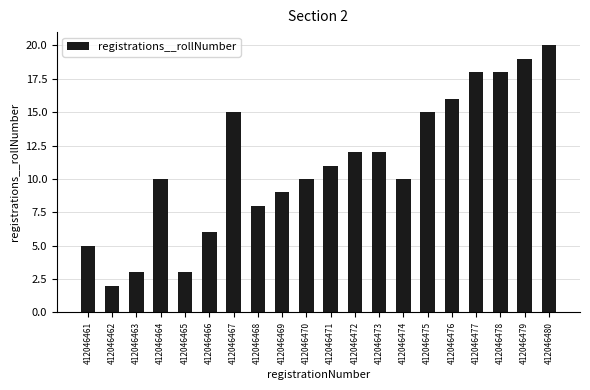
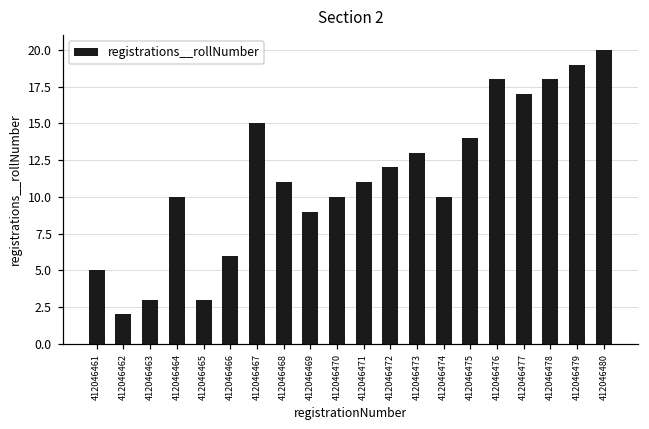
412046468: 8 -> 11
412046473: 12 -> 13
412046475: 15 -> 14
412046476: 16 -> 18
412046477: 18 -> 17
